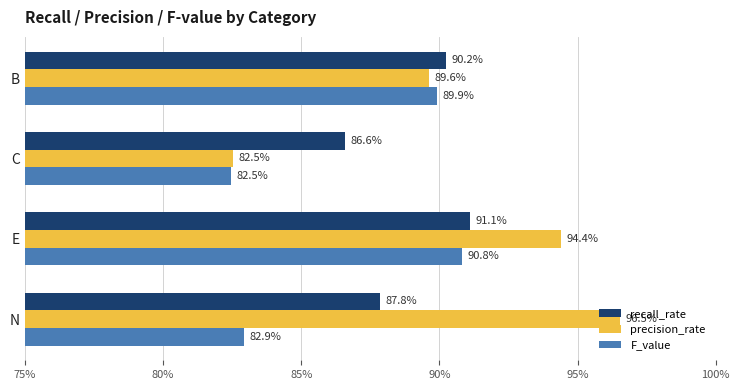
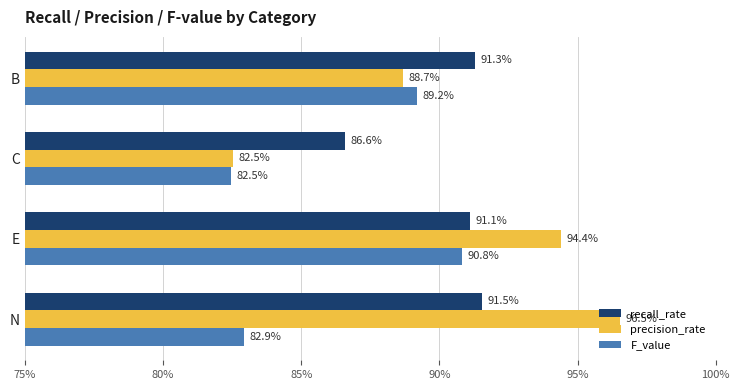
recall_rate, B: 90.2% -> 91.3%
precision_rate, B: 89.6% -> 88.7%
F_value, B: 89.9% -> 89.2%
recall_rate, N: 87.8% -> 91.5%
